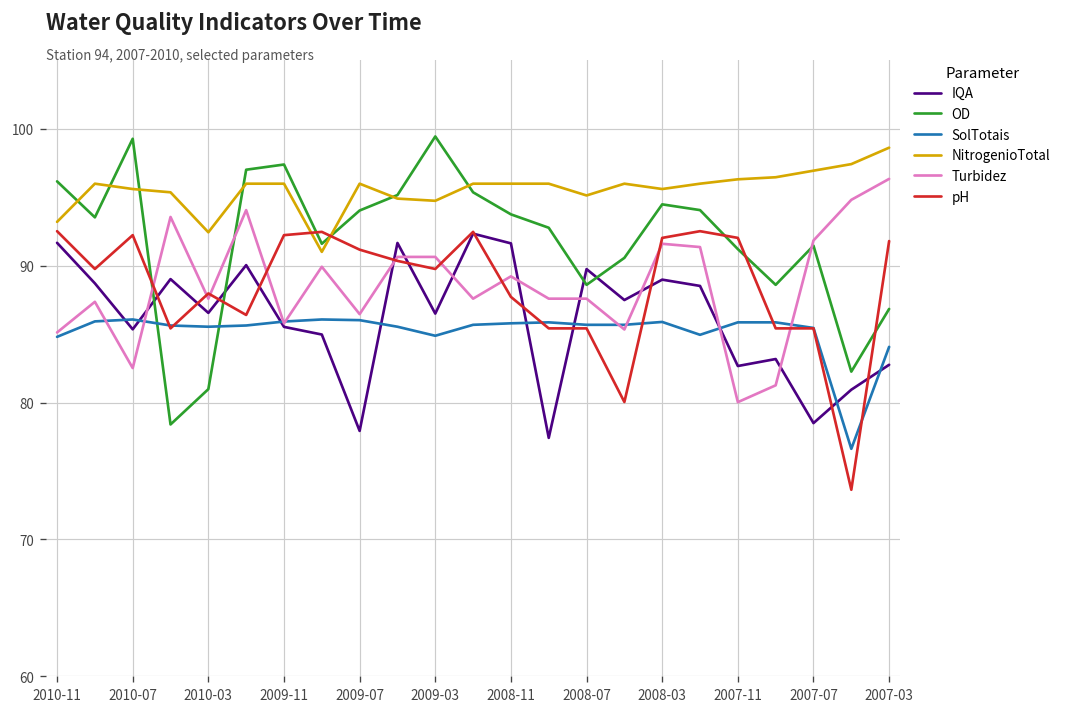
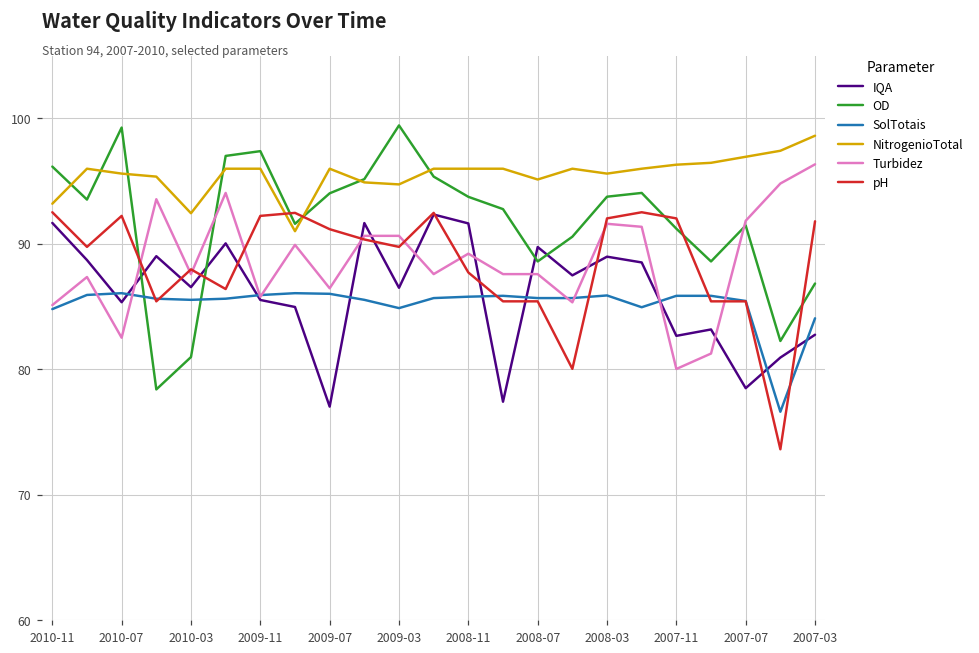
IQA, 2009-07: 77.9 -> 77.0
OD, 2008-03: 94.5 -> 93.8
